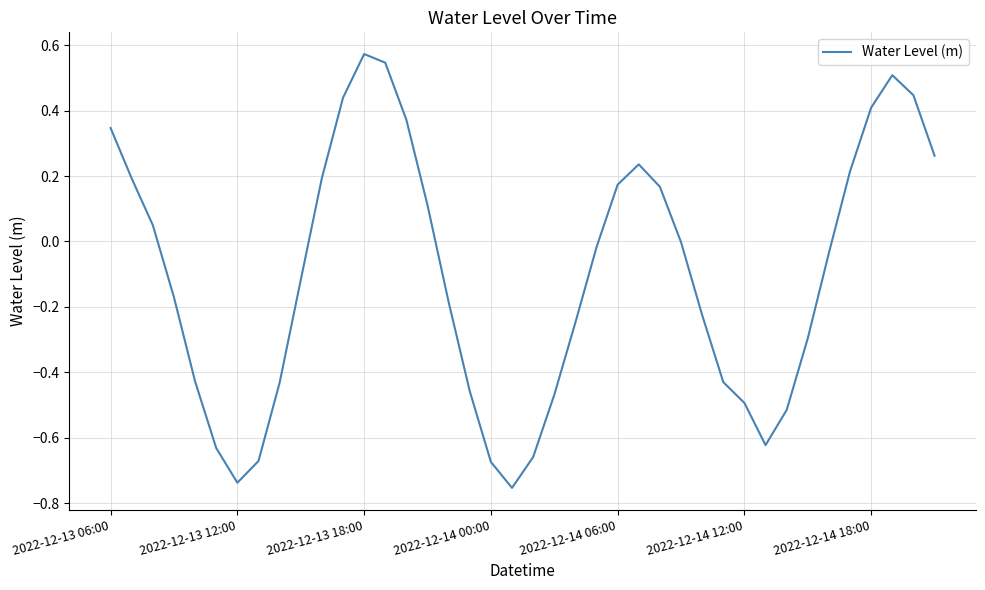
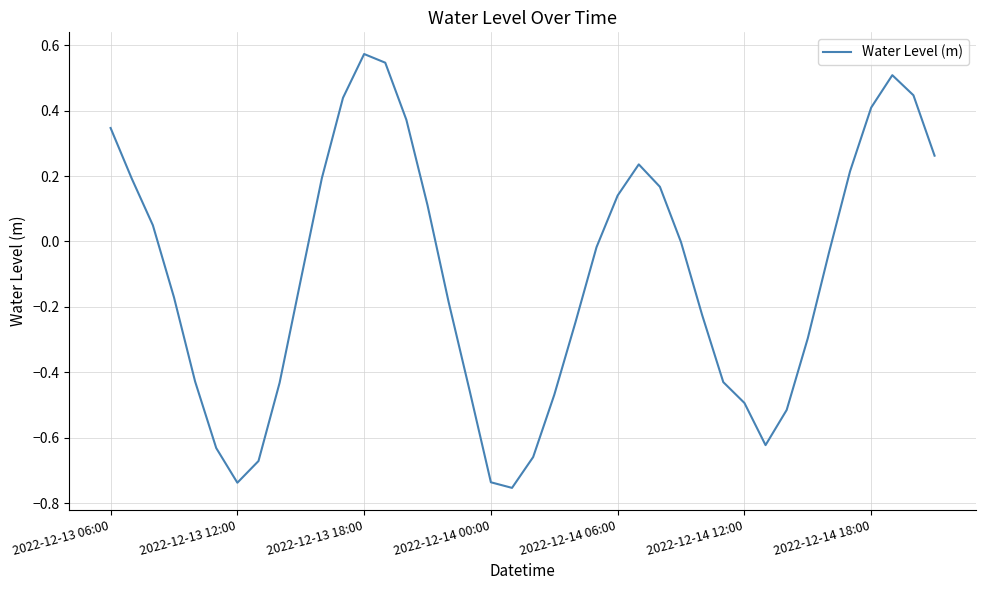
2022-12-14 00:00: -0.67 -> -0.74
2022-12-14 06:00: 0.17 -> 0.14
